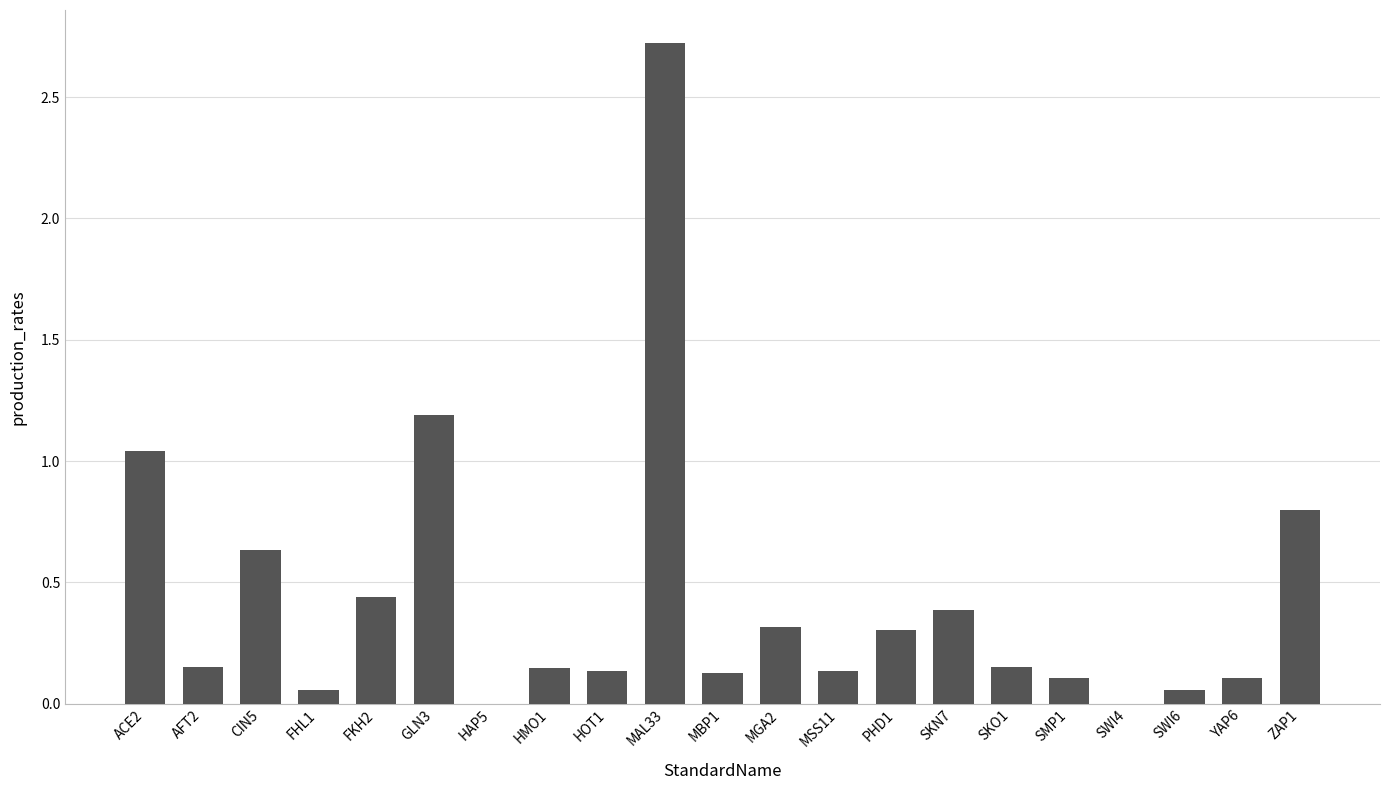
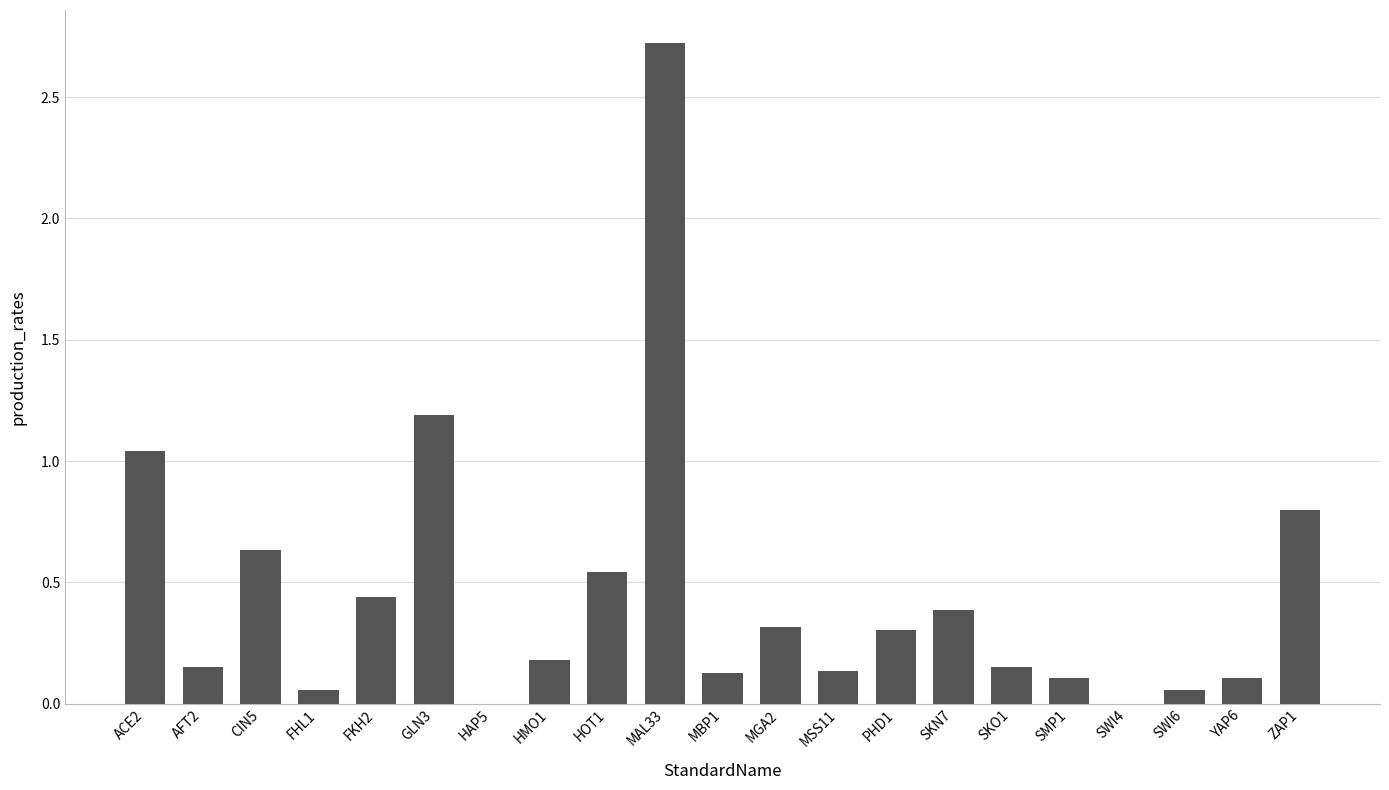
HMO1: 0.15 -> 0.18
HOT1: 0.14 -> 0.54
